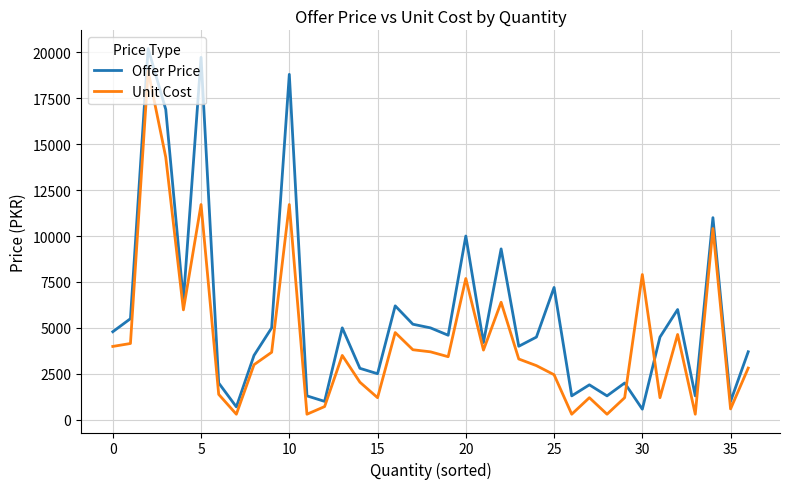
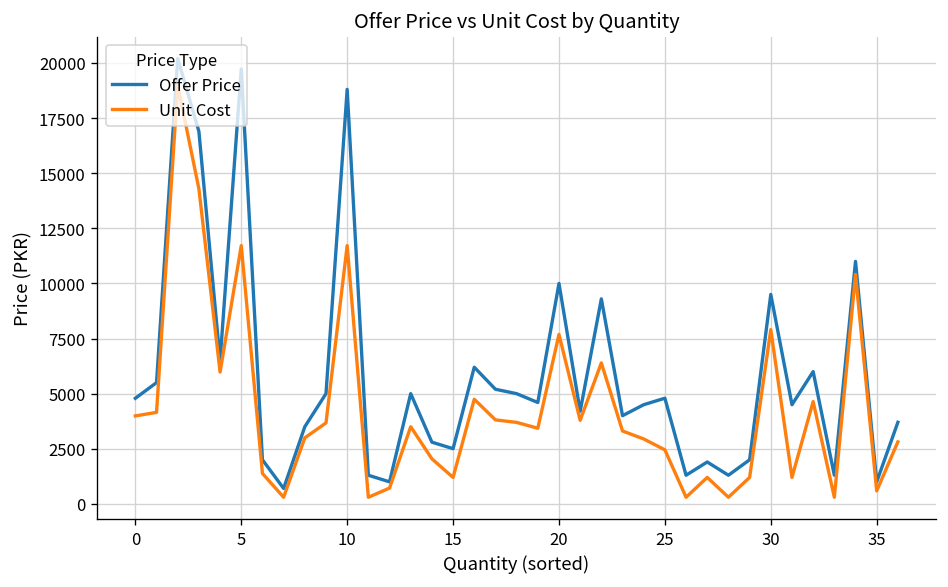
Offer Price, 25: 7200 -> 4800
Offer Price, 30: 600 -> 9500
